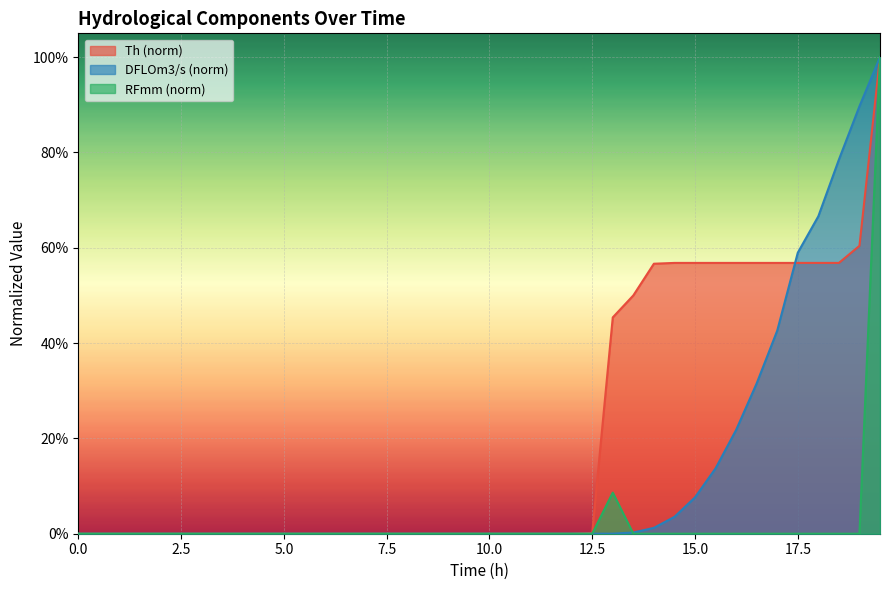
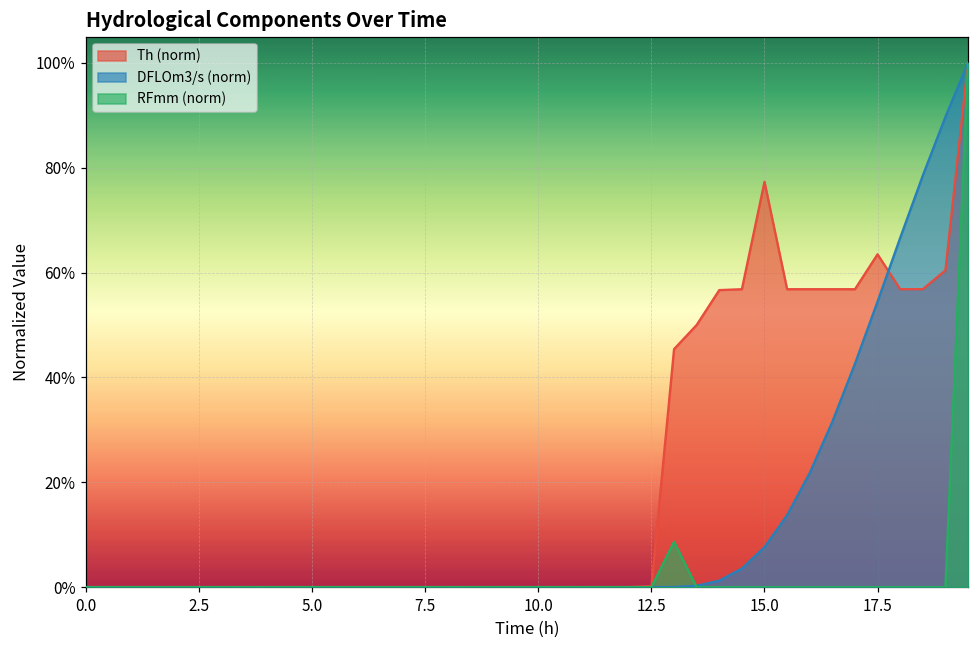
Th (norm), 15.0: 57% -> 77%
Th (norm), 17.5: 57% -> 63%
DFLOm3/s (norm), 17.5: 59% -> 54%
